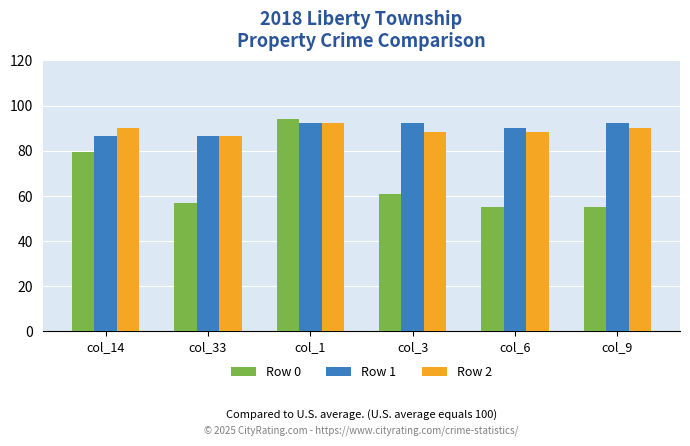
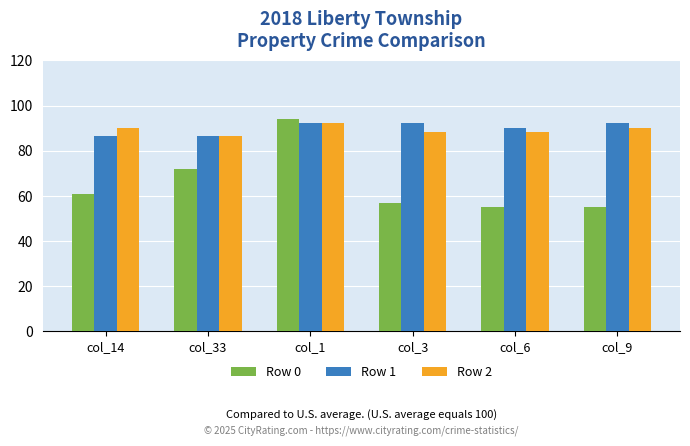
Row 0, col_14: 79 -> 61
Row 0, col_33: 57 -> 72
Row 0, col_3: 61 -> 57
